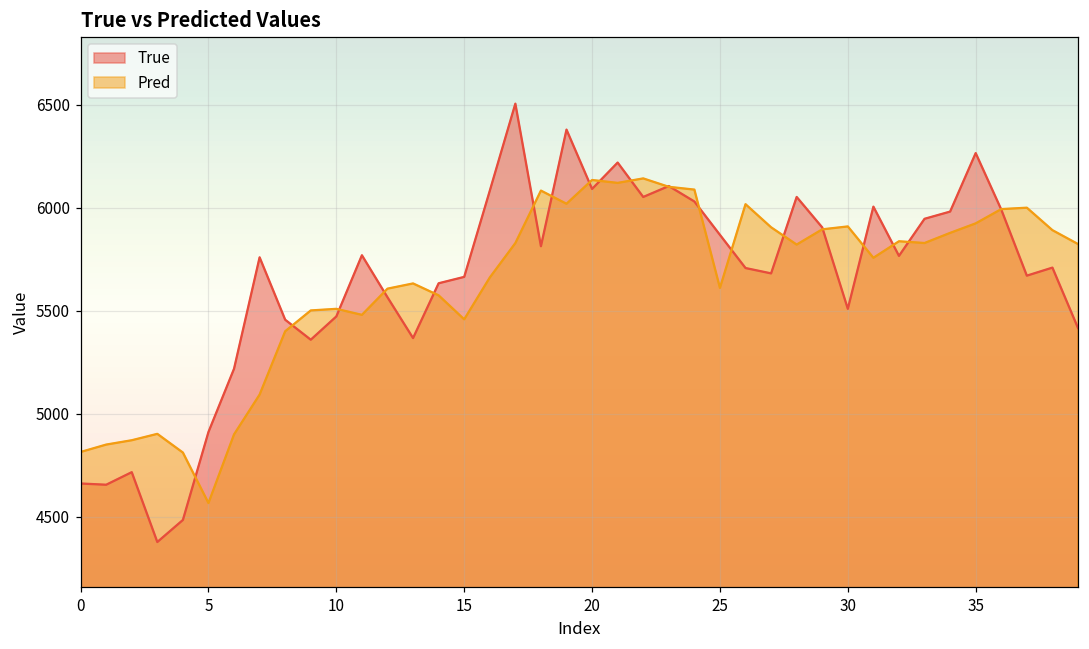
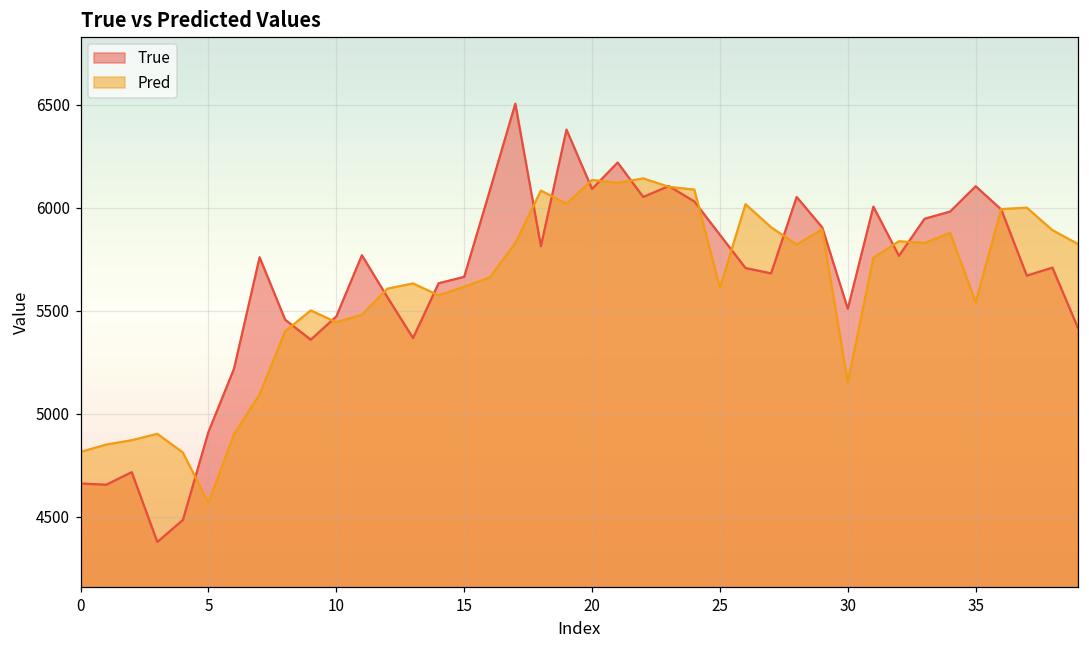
Pred, 10: 5510 -> 5440
Pred, 15: 5460 -> 5620
Pred, 30: 5910 -> 5150
True, 35: 6270 -> 6100
Pred, 35: 5920 -> 5540
